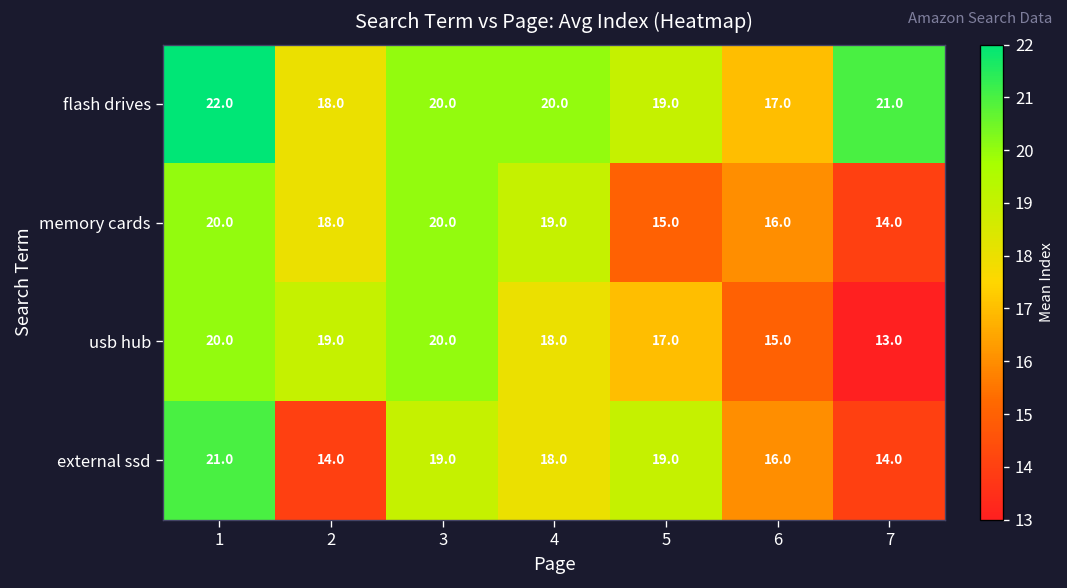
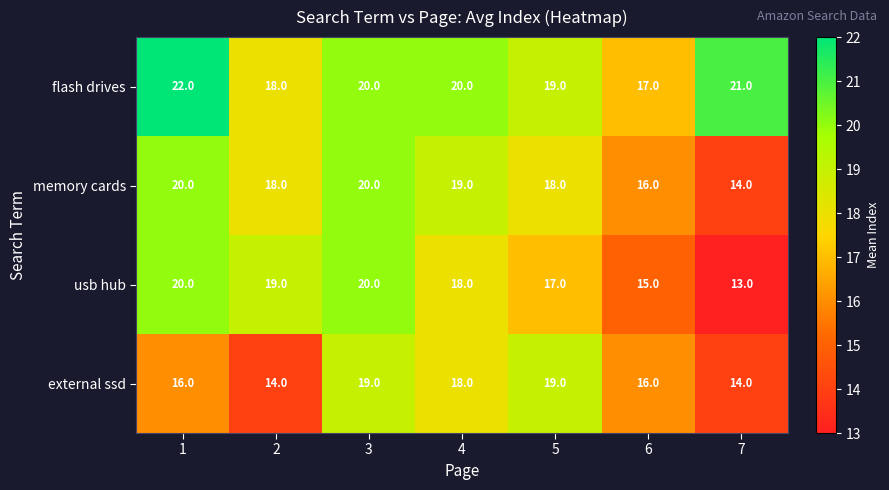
memory cards, 5: 15.0 -> 18.0
external ssd, 1: 21.0 -> 16.0
